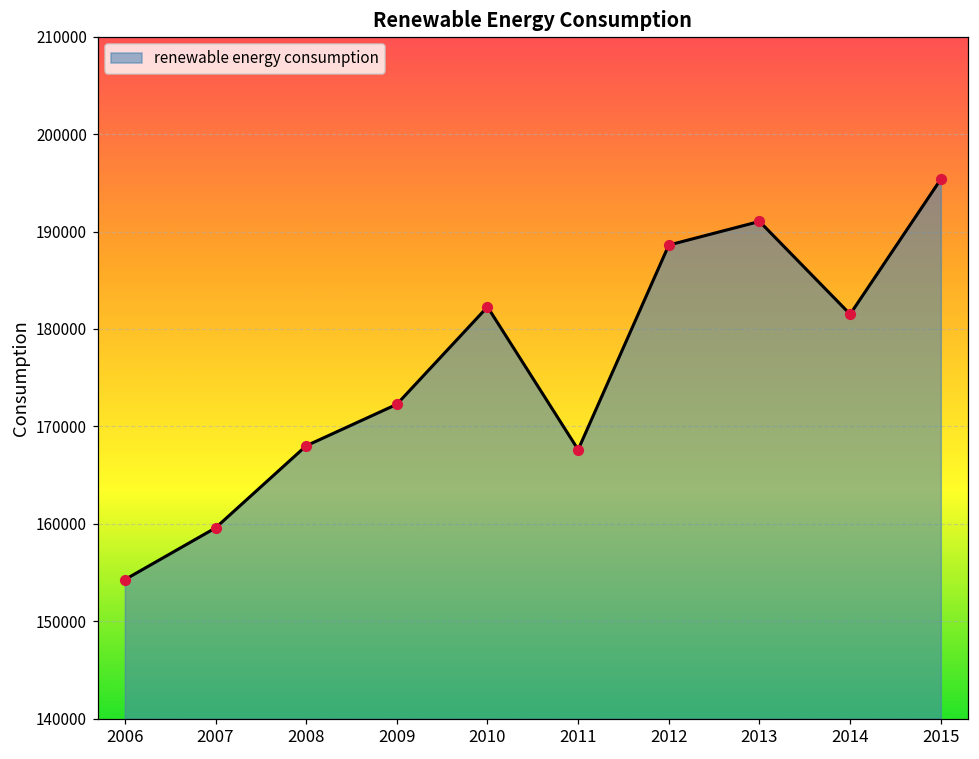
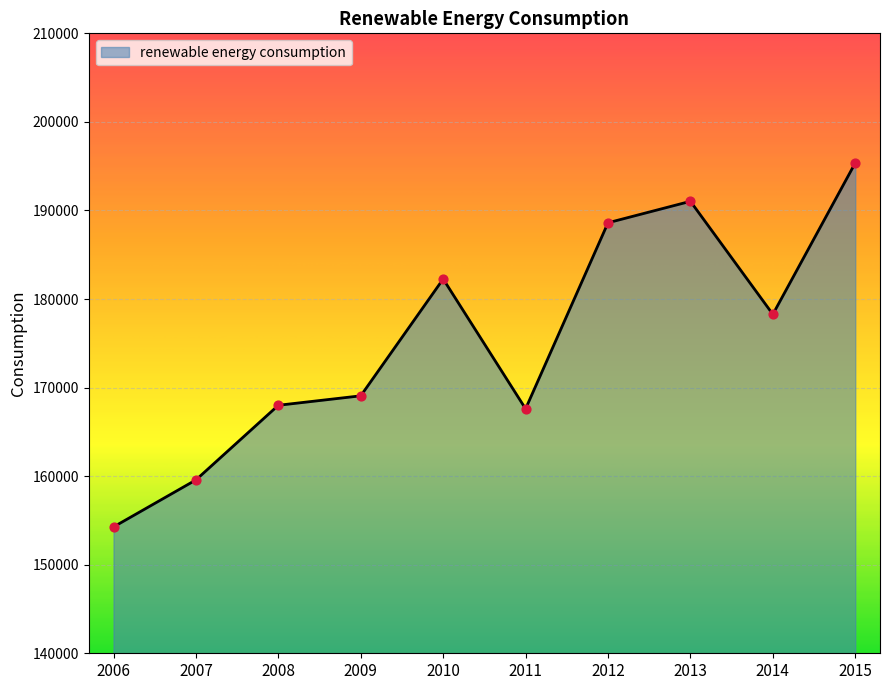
2009: 172000 -> 169000
2014: 182000 -> 178000
